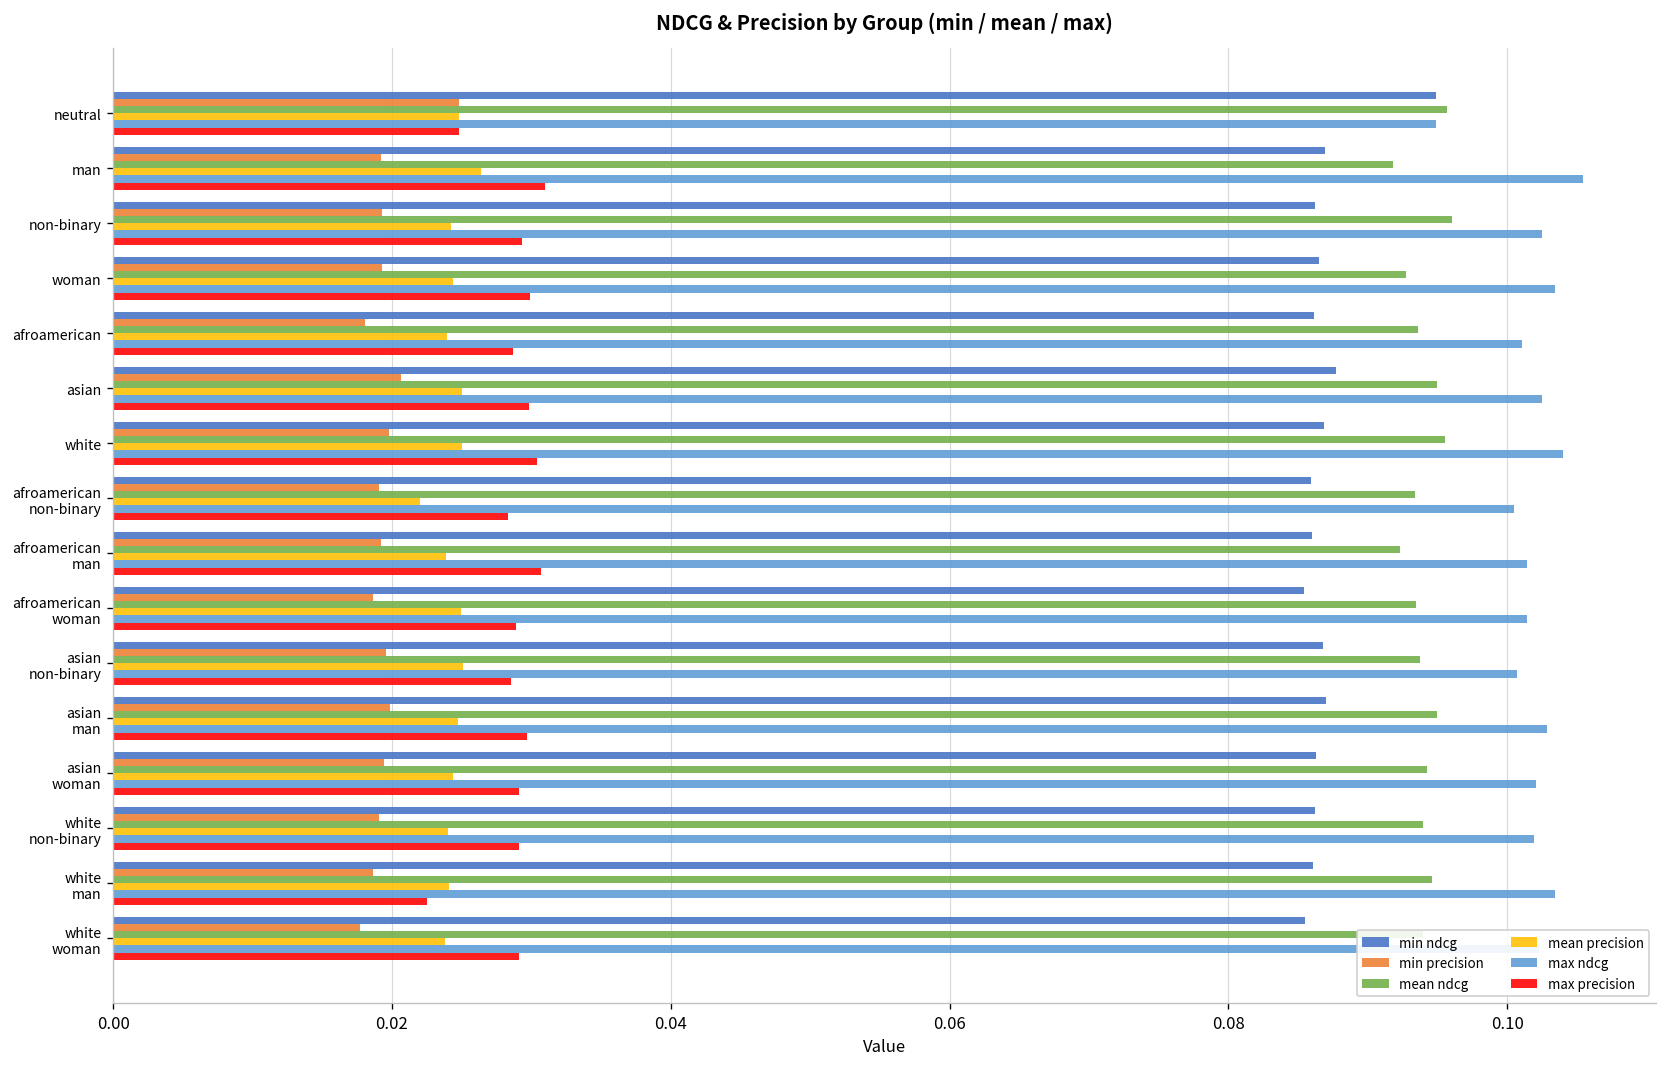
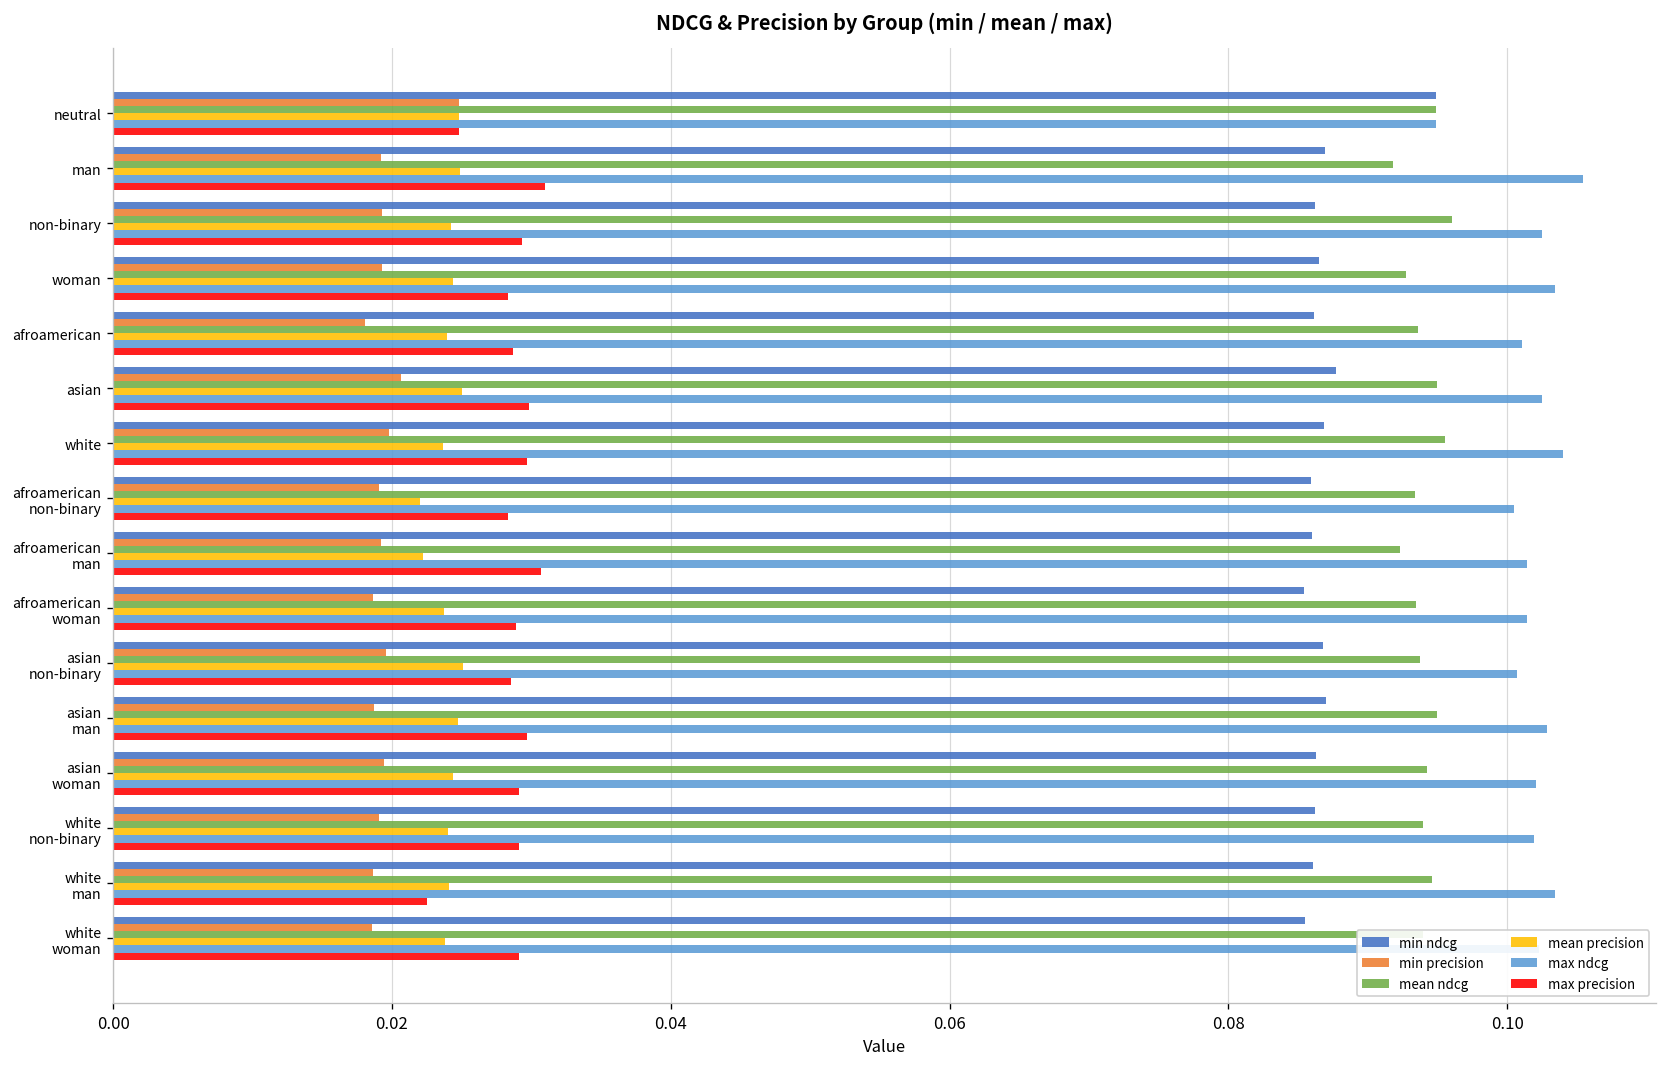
mean ndcg, neutral: 0.0957 -> 0.0949
mean precision, man: 0.0264 -> 0.0249
max precision, woman: 0.0299 -> 0.0284
mean precision, white: 0.0250 -> 0.0236
max precision, white: 0.0304 -> 0.0297
mean precision, afroamerican man: 0.0239 -> 0.0222
mean precision, afroamerican woman: 0.0249 -> 0.0237
min precision, asian man: 0.0199 -> 0.0187
min precision, white woman: 0.0177 -> 0.0185
